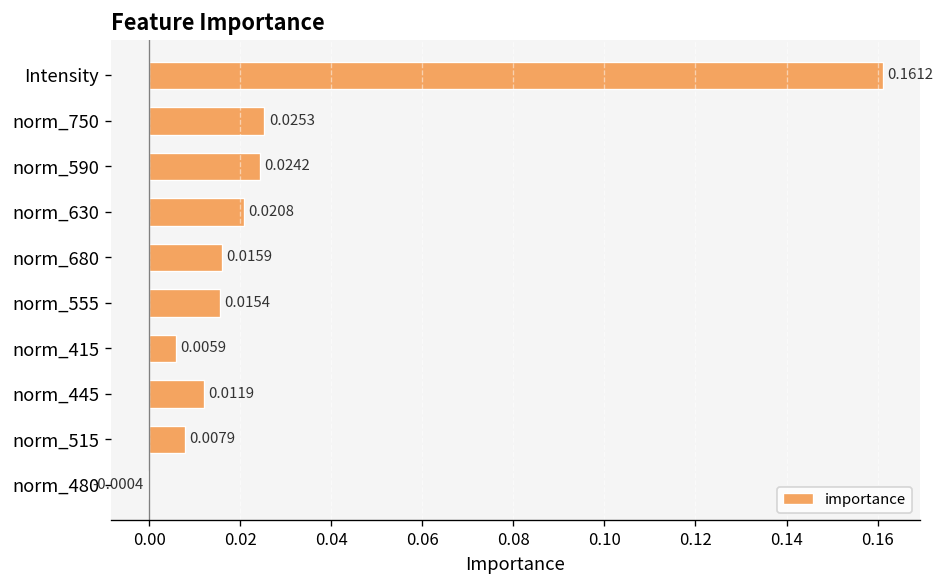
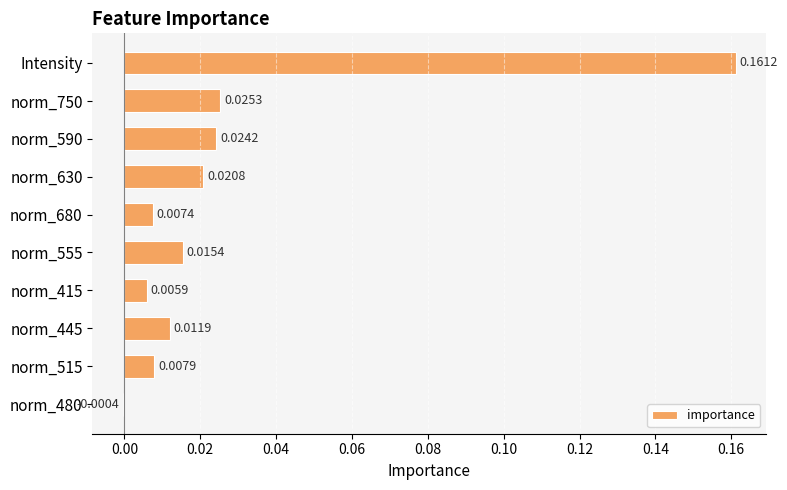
norm_680: 0.0159 -> 0.0074
